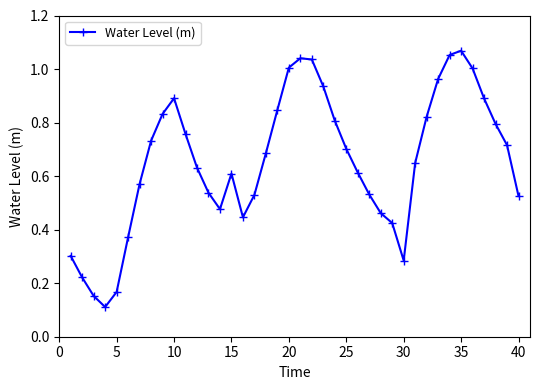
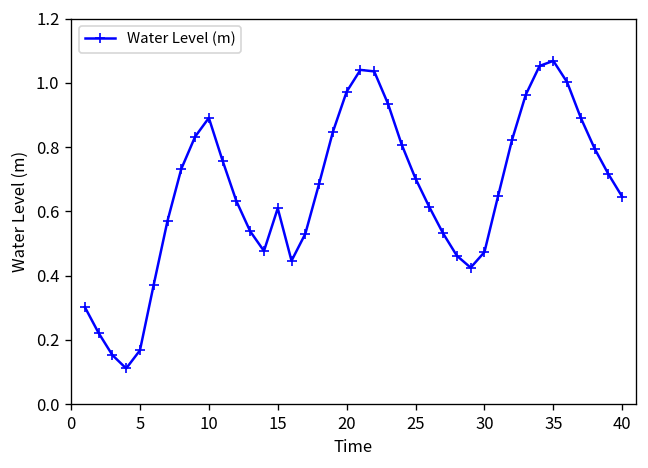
20: 1.01 -> 0.97
30: 0.28 -> 0.47
40: 0.53 -> 0.65
